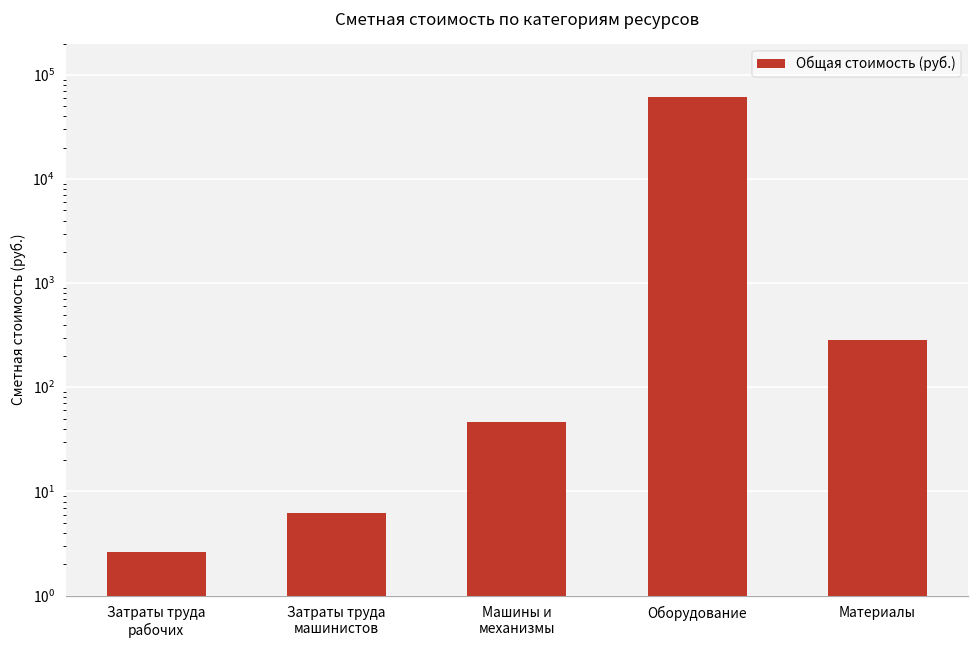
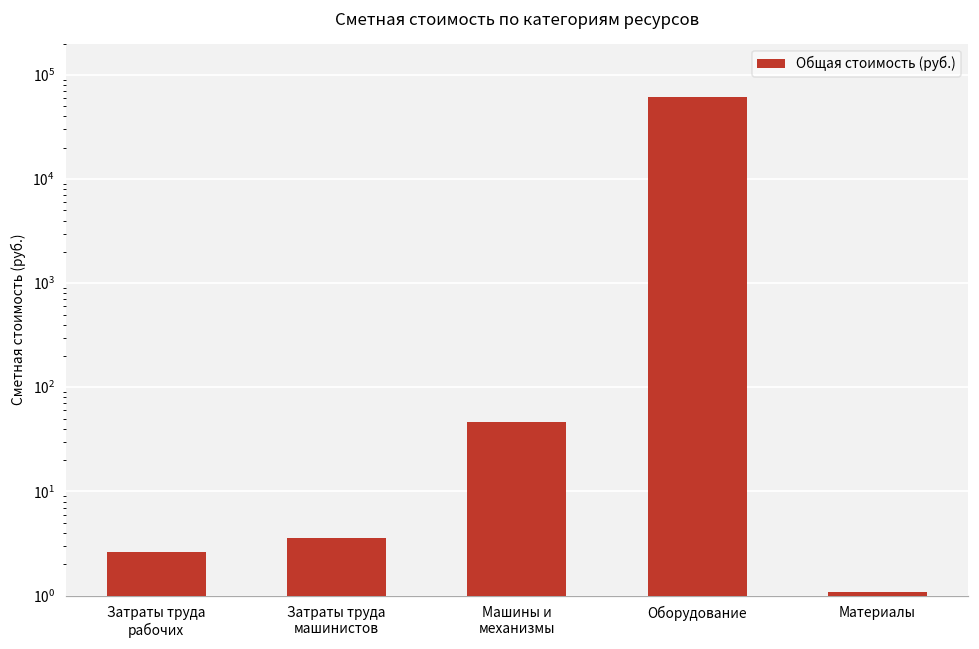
Затраты труда машинистов: 6 -> 3.6
Материалы: 290 -> 1.1
